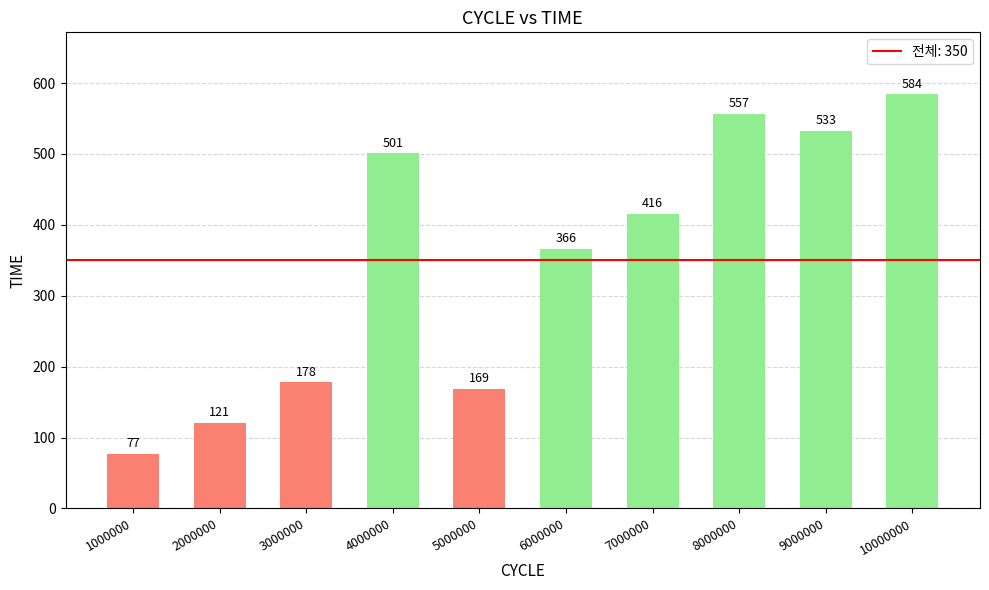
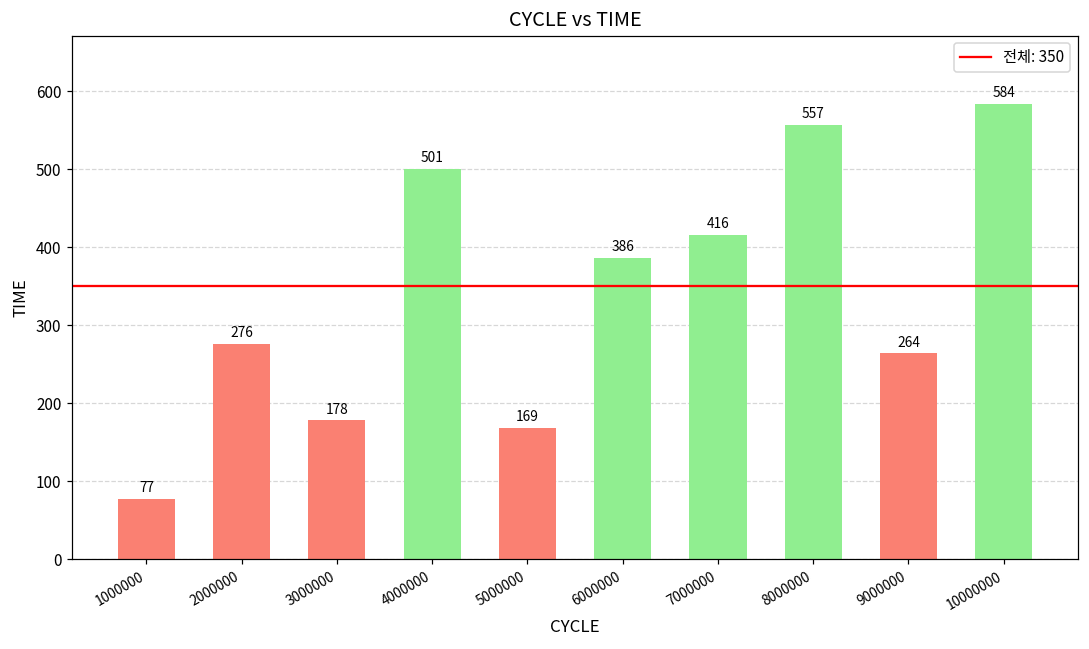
2000000: 121 -> 276
6000000: 366 -> 386
9000000: 533 -> 264
